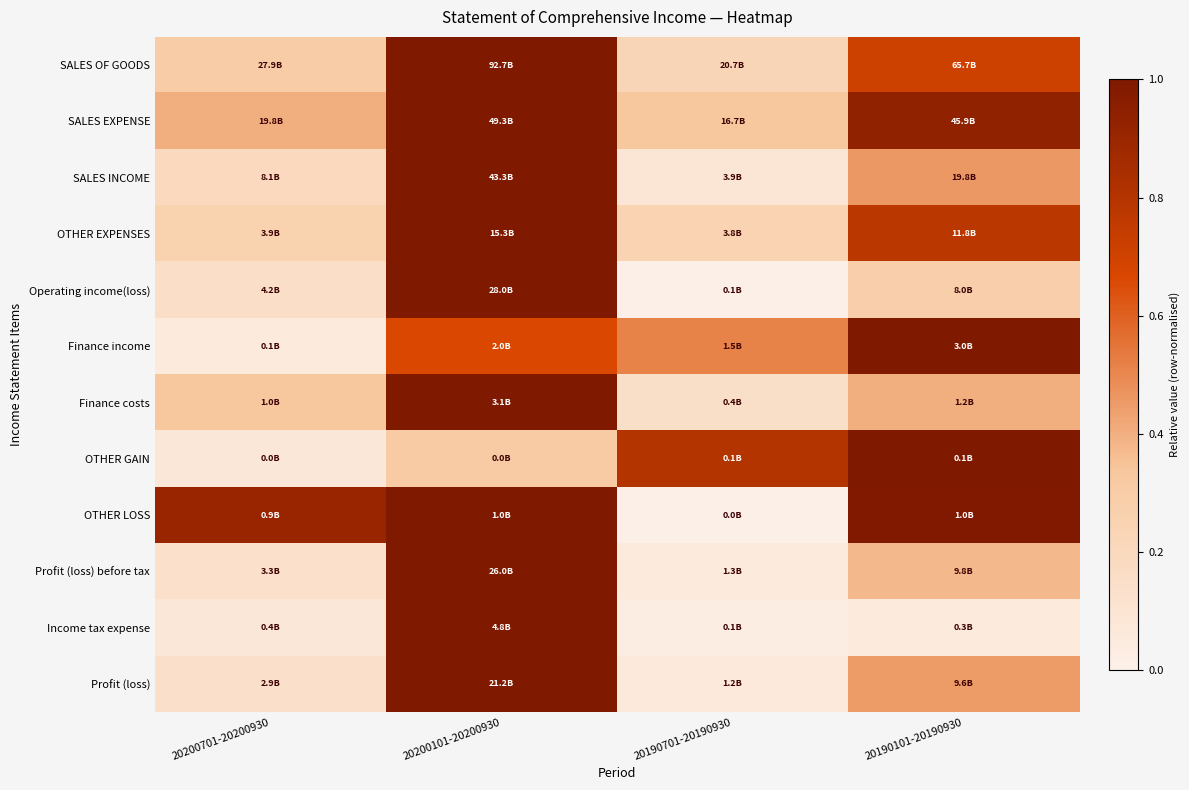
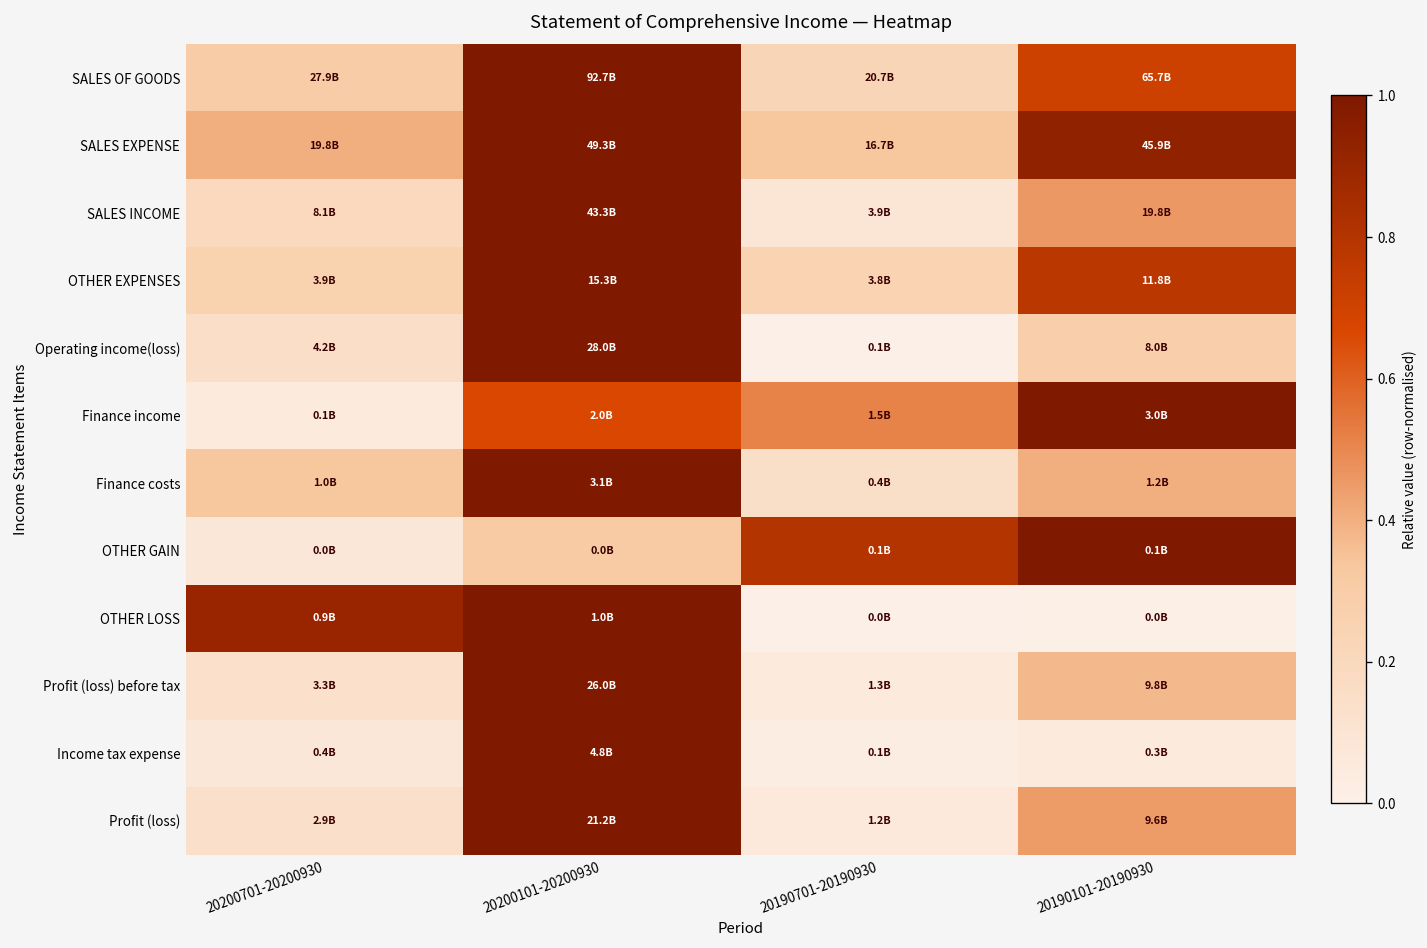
OTHER LOSS, 20190101-20190930: 1.0B -> 0.0B
